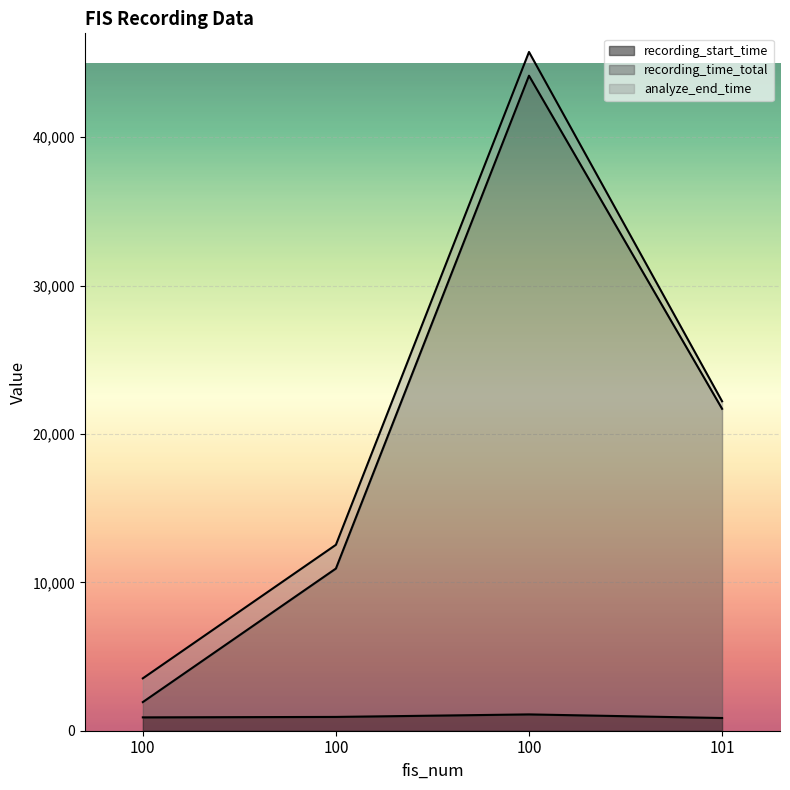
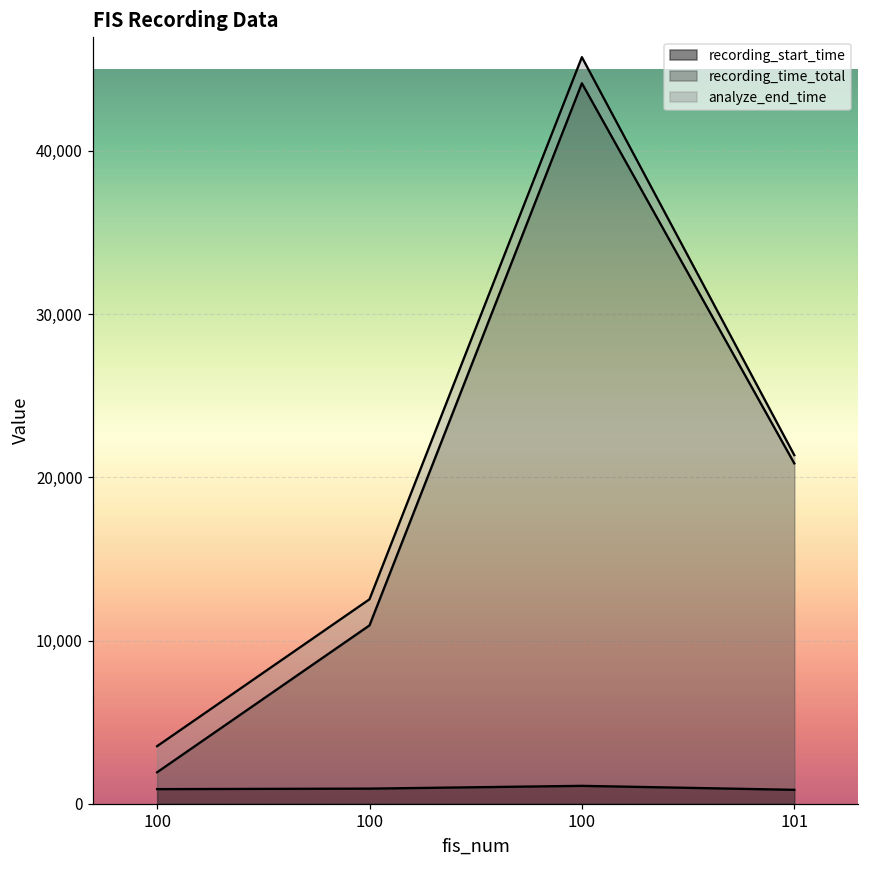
recording_time_total, 101: 20,800 -> 20,000
